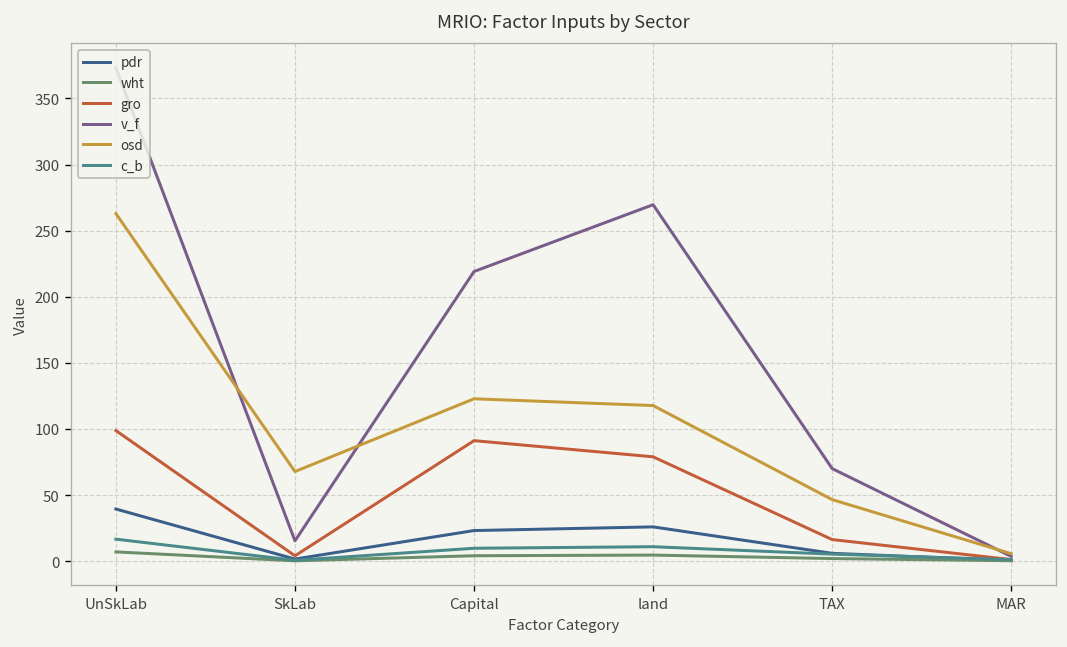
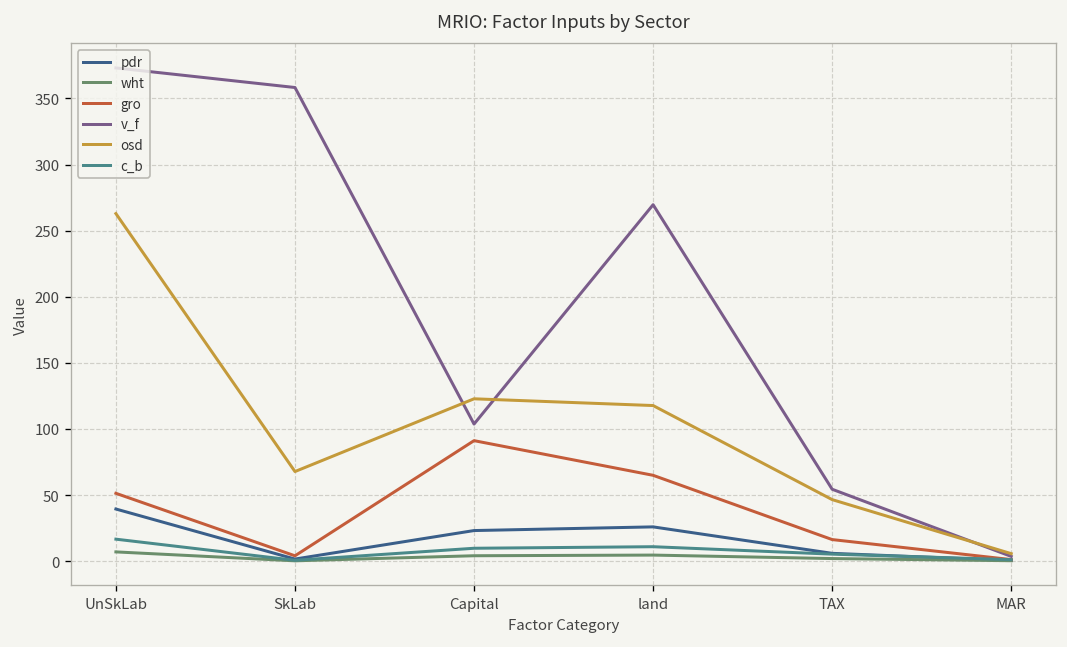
gro, UnSkLab: 99 -> 51
v_f, SkLab: 15 -> 358
v_f, Capital: 219 -> 104
gro, land: 79 -> 65
v_f, TAX: 70 -> 54
